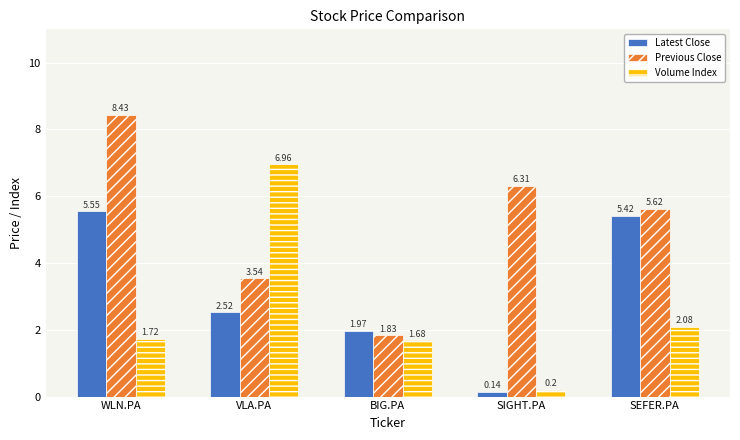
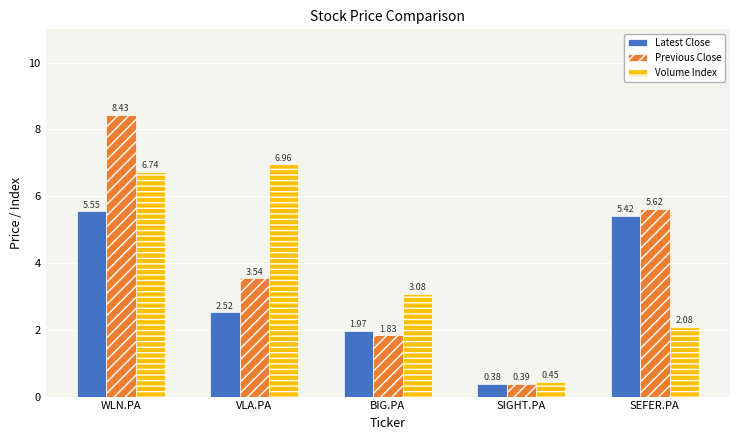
Volume Index, WLN.PA: 1.72 -> 6.74
Volume Index, BIG.PA: 1.68 -> 3.08
Latest Close, SIGHT.PA: 0.14 -> 0.38
Previous Close, SIGHT.PA: 6.31 -> 0.39
Volume Index, SIGHT.PA: 0.2 -> 0.45
